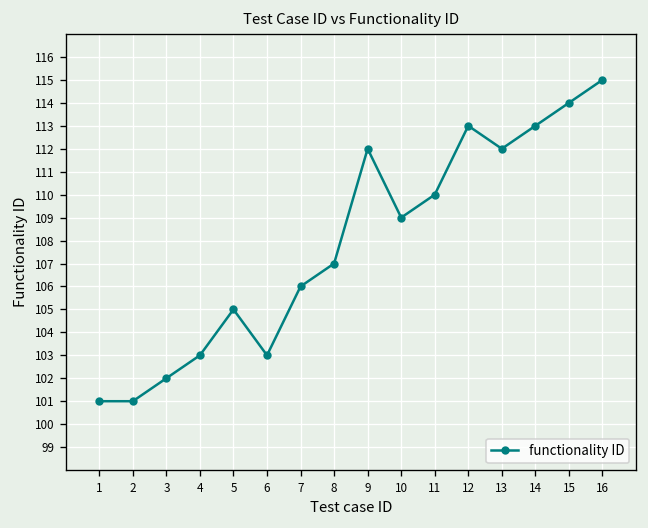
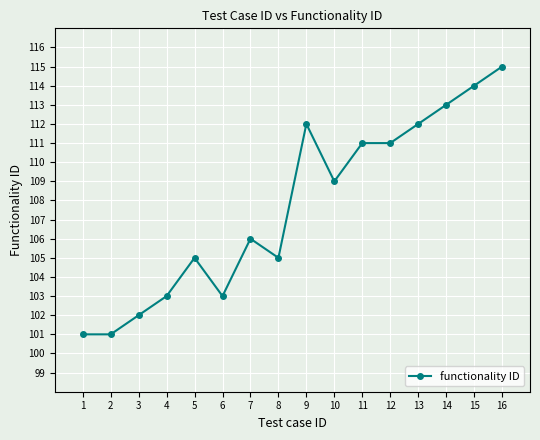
8: 107 -> 105
11: 110 -> 111
12: 113 -> 111
